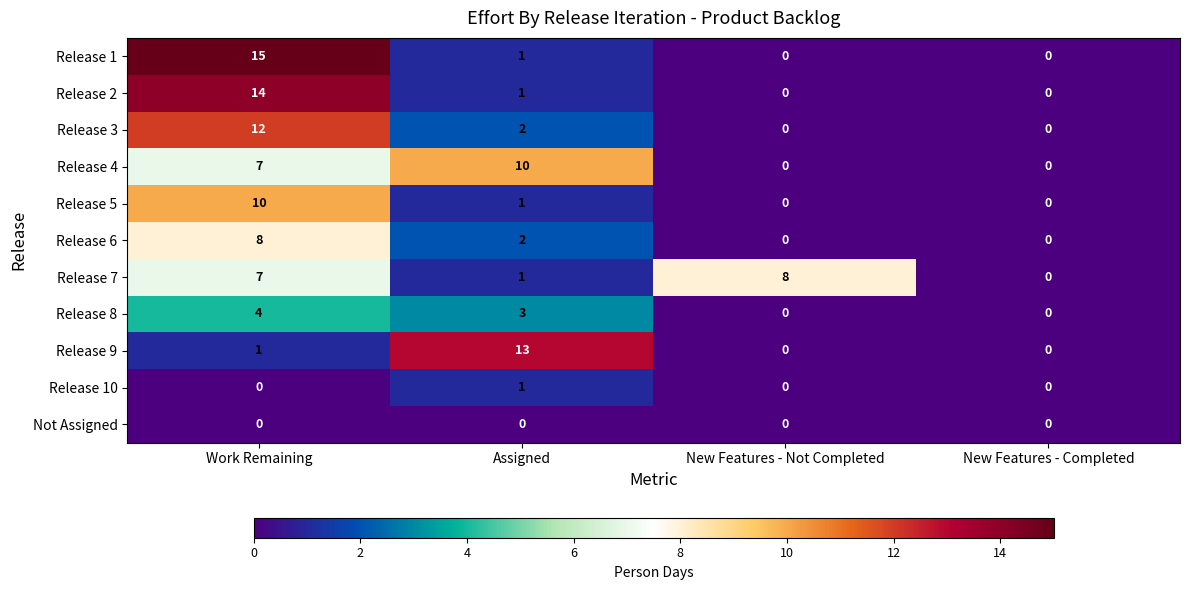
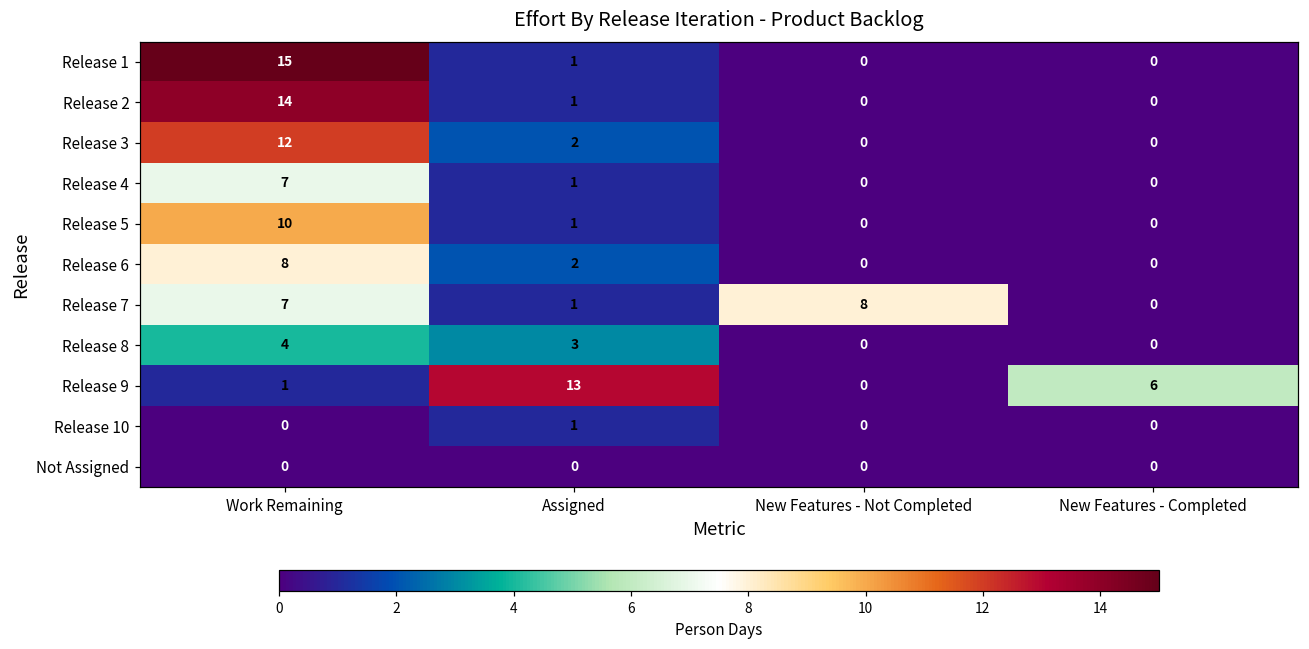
Release 4, Assigned: 10 -> 1
Release 9, New Features - Completed: 0 -> 6
